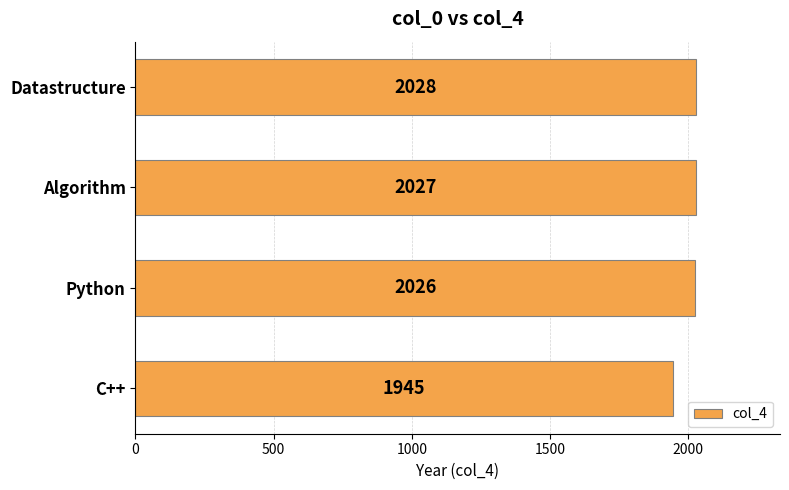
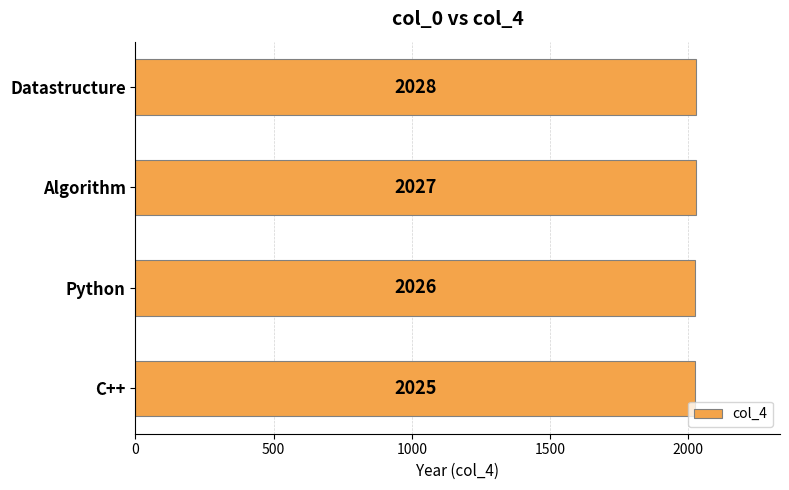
C++: 1945 -> 2025
